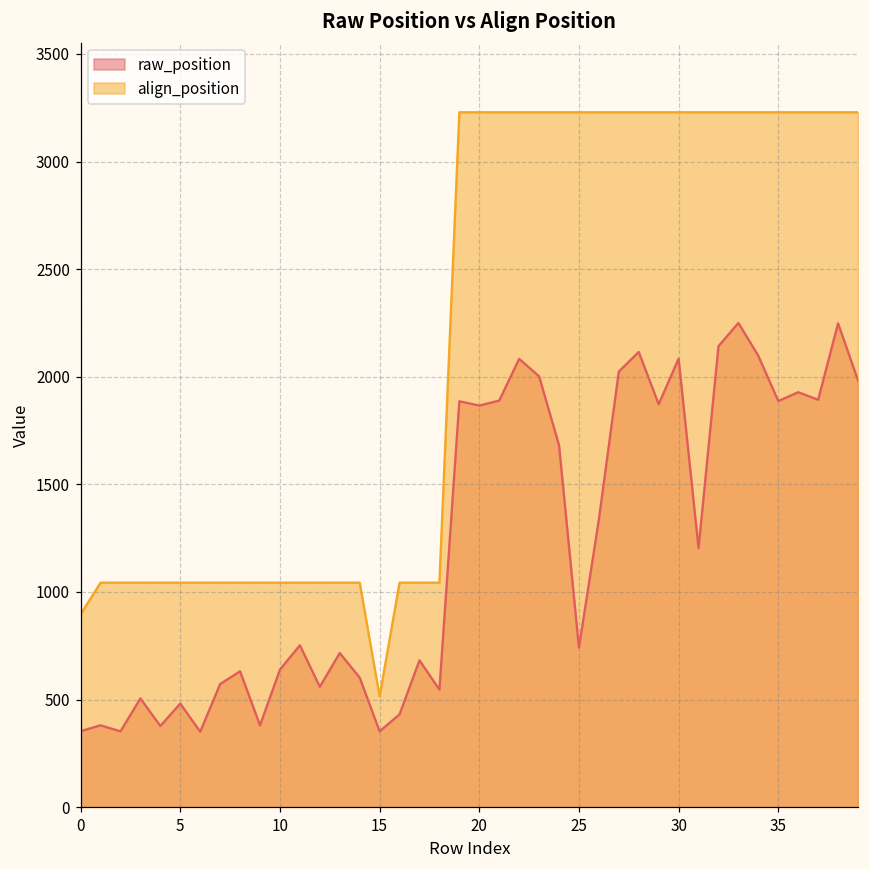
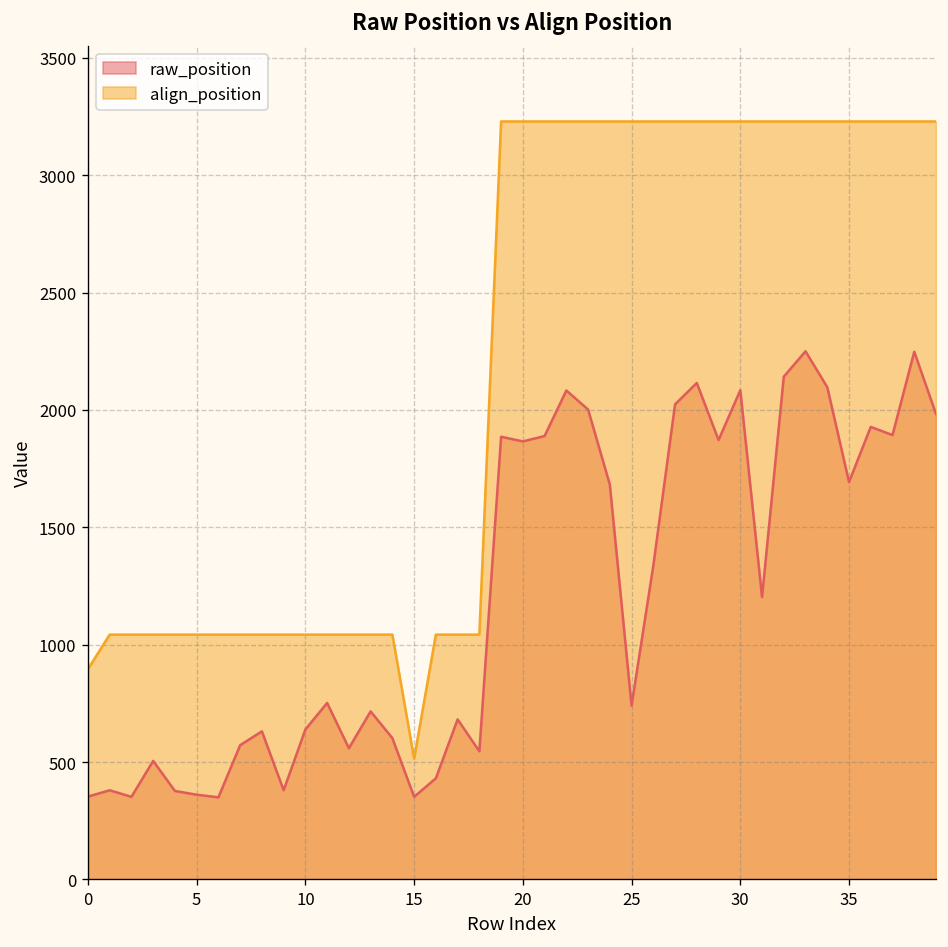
raw_position, 5: 480 -> 360
raw_position, 35: 1890 -> 1690
